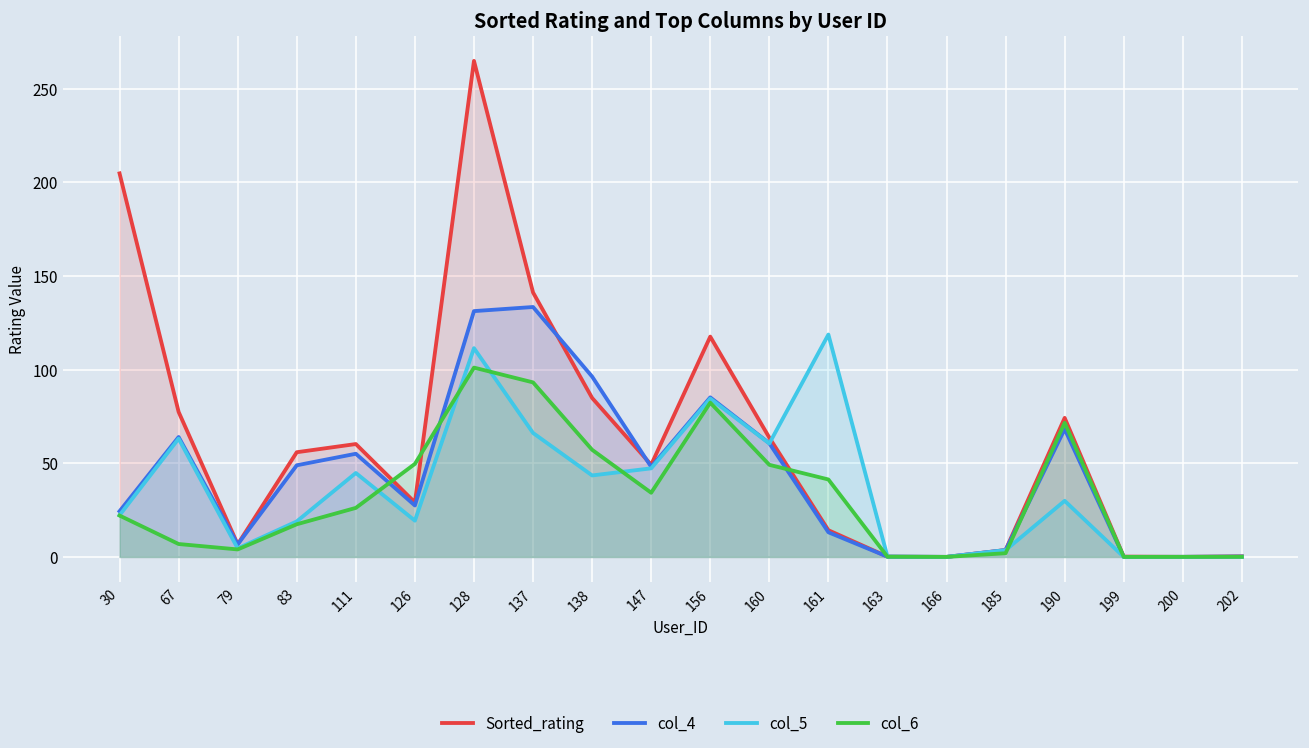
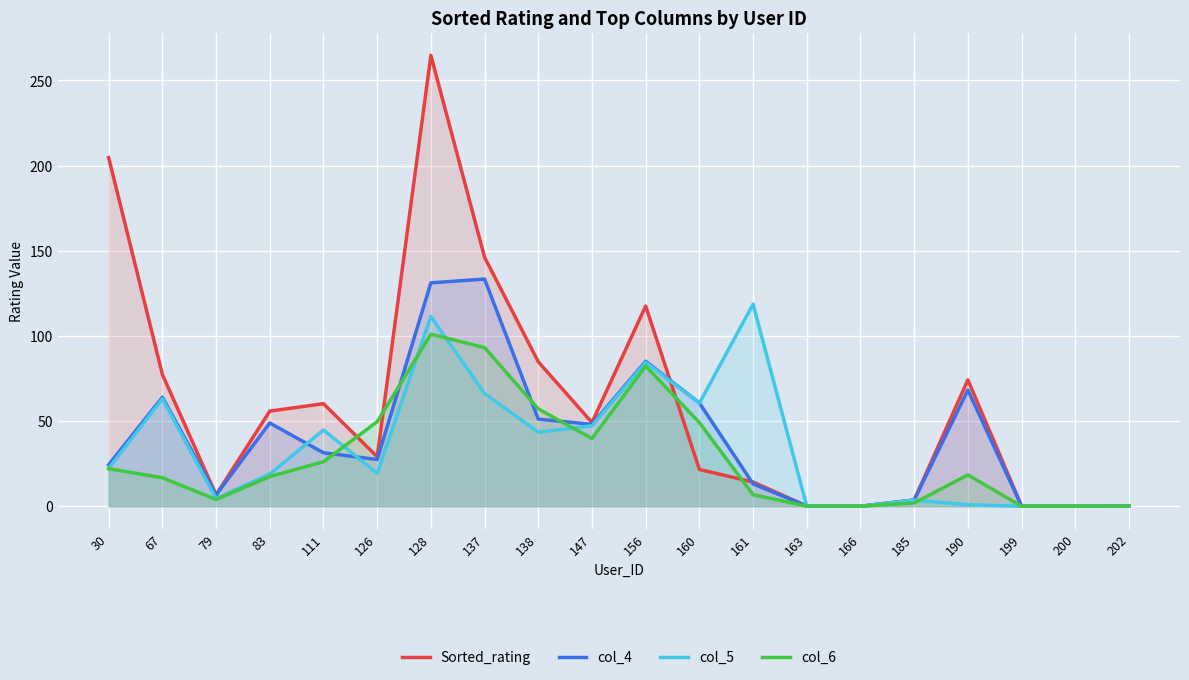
col_6, 67: 7 -> 17
col_4, 111: 55 -> 31
Sorted_rating, 137: 141 -> 146
col_4, 138: 96 -> 51
col_6, 147: 34 -> 40
Sorted_rating, 160: 64 -> 22
col_6, 161: 41 -> 7
col_5, 190: 30 -> 1
col_6, 190: 72 -> 18
